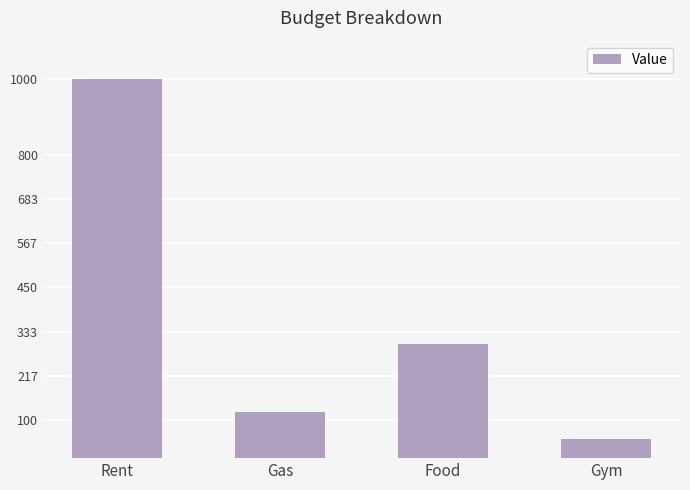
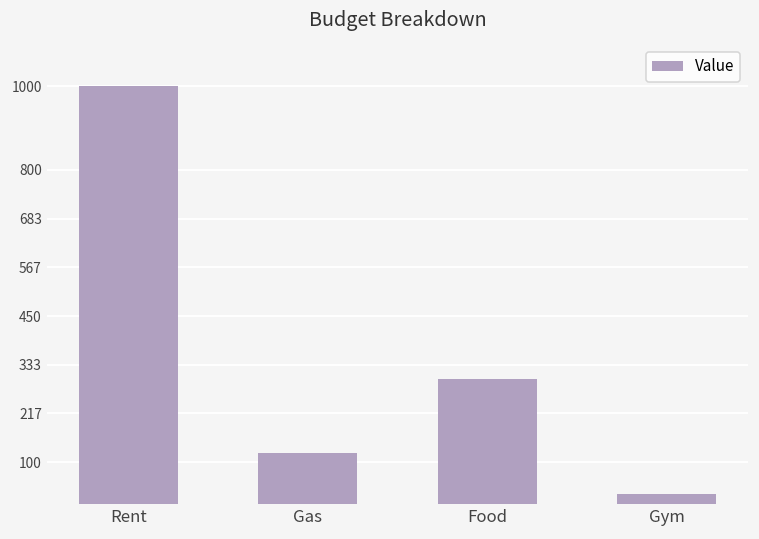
Gym: 50 -> 20
